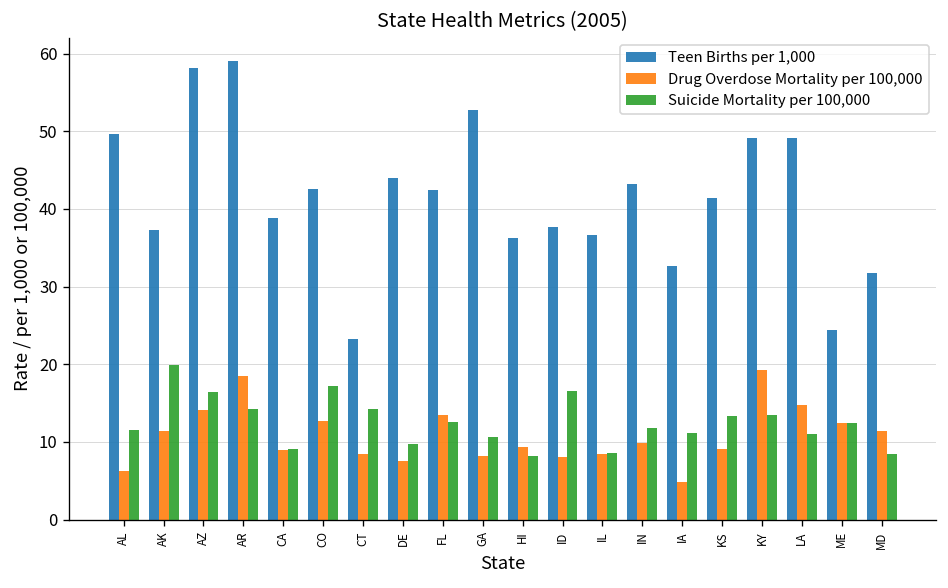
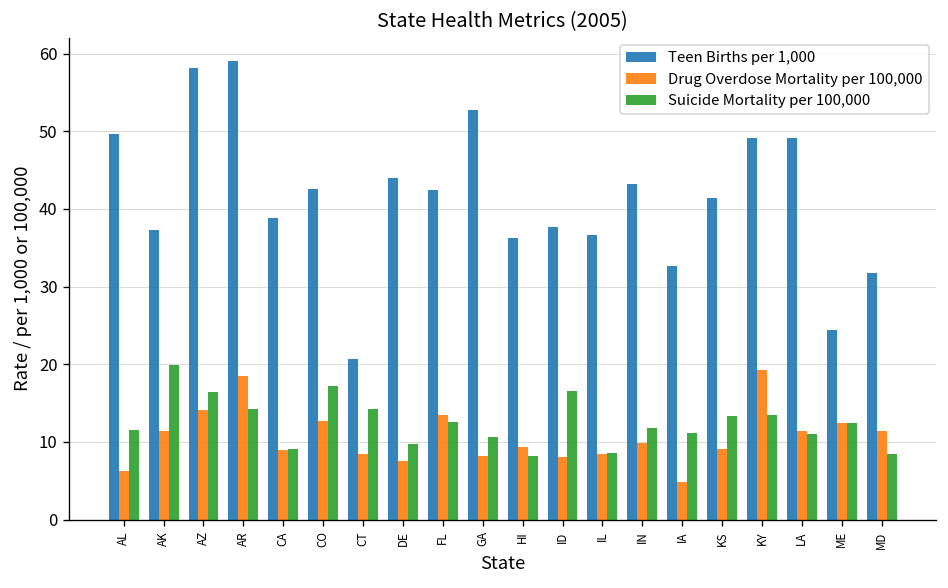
Teen Births per 1,000, CT: 23 -> 21
Drug Overdose Mortality per 100,000, LA: 15 -> 11
